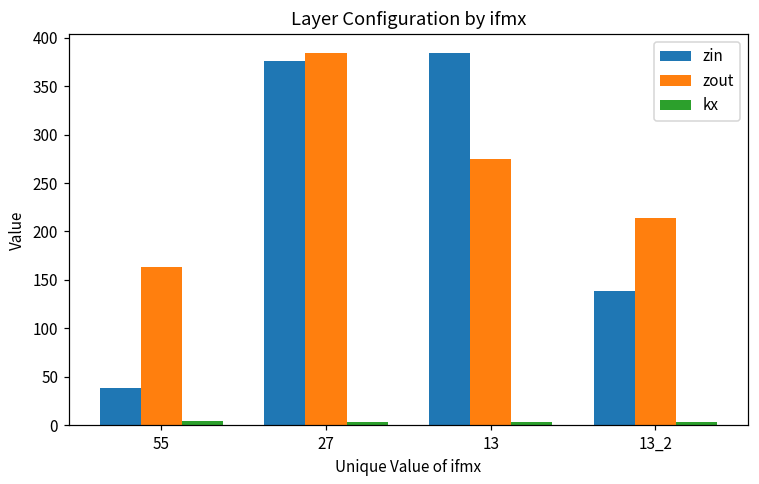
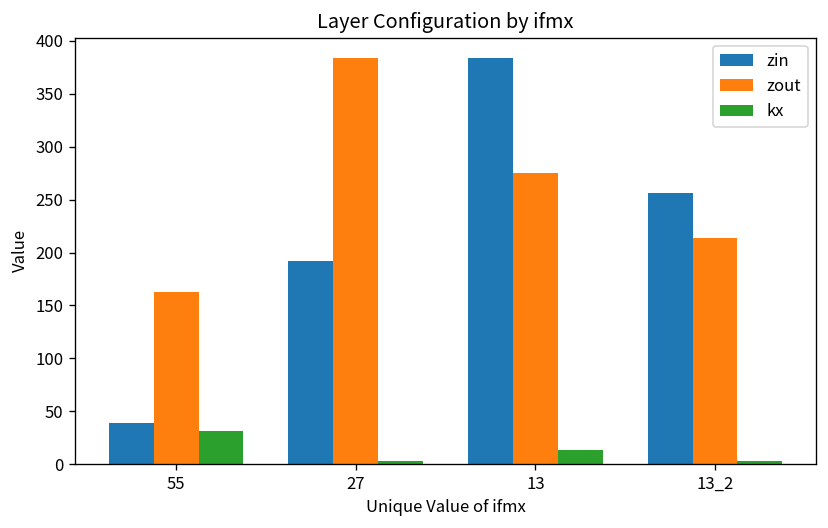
kx, 55: 10 -> 30
zin, 27: 380 -> 190
kx, 13: 0 -> 10
zin, 13_2: 140 -> 260
